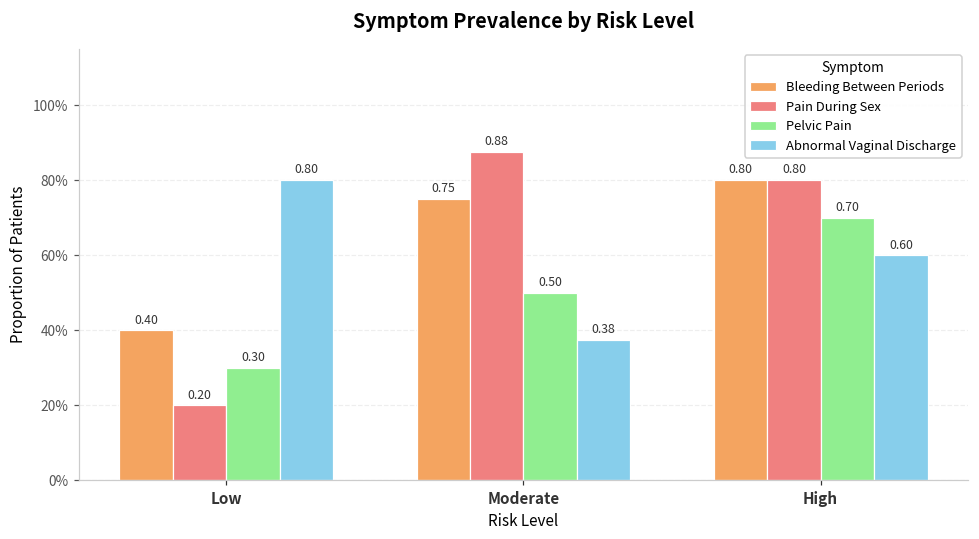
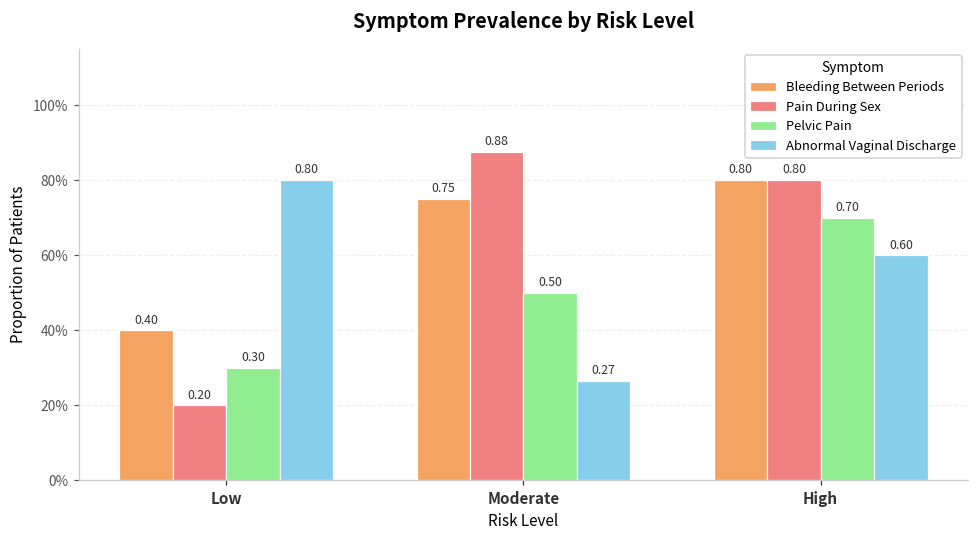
Abnormal Vaginal Discharge, Moderate: 0.38 -> 0.27
